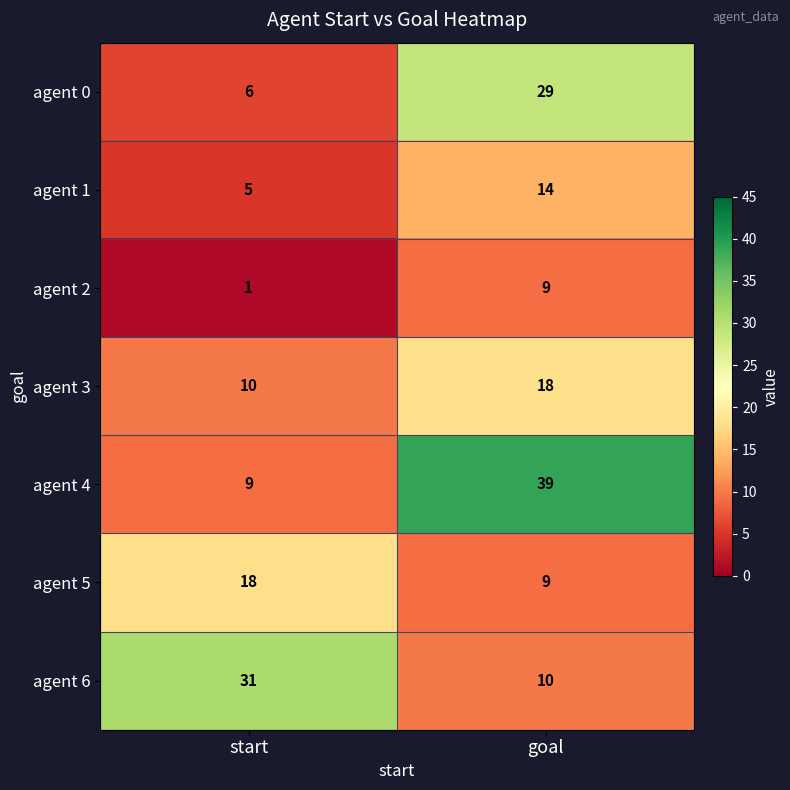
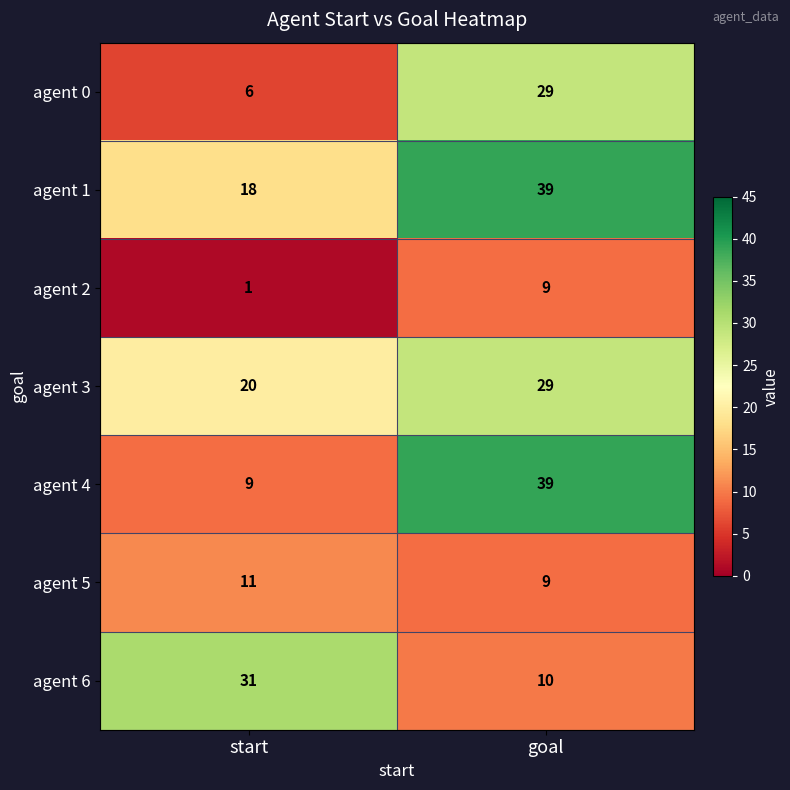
agent 1, start: 5 -> 18
agent 1, goal: 14 -> 39
agent 3, start: 10 -> 20
agent 3, goal: 18 -> 29
agent 5, start: 18 -> 11
